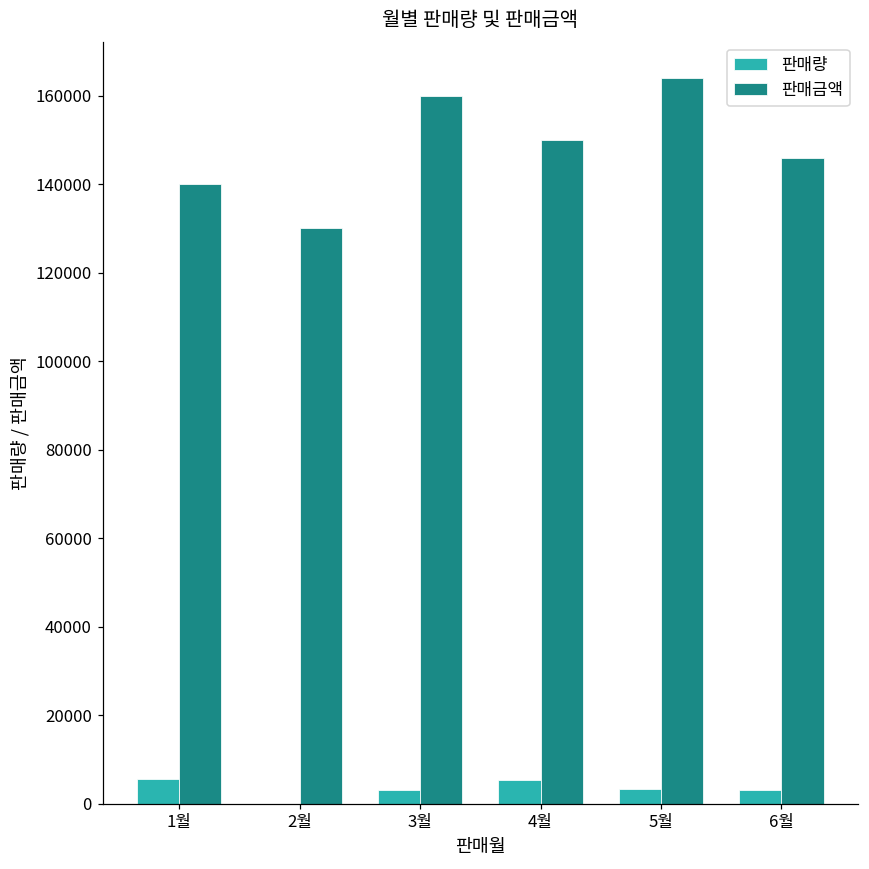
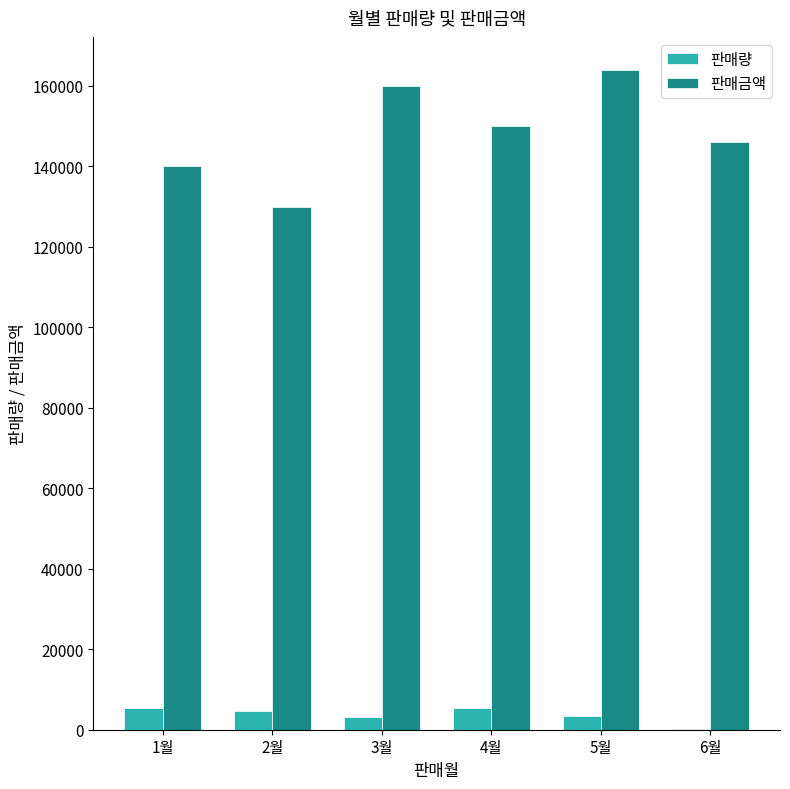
판매량, 2월: 0 -> 5000
판매량, 6월: 3000 -> 0
